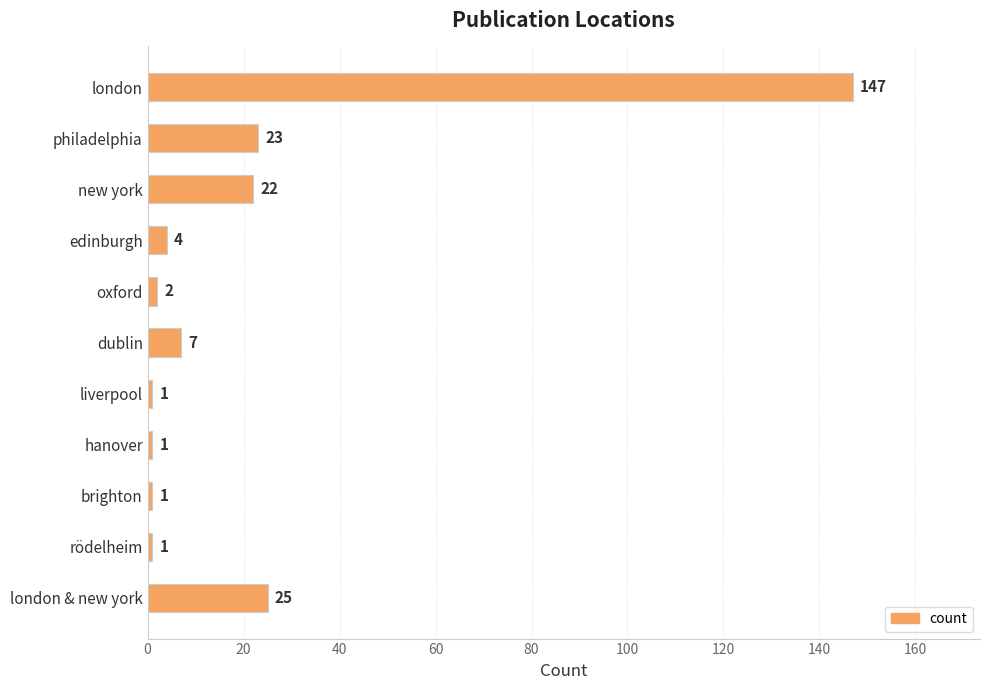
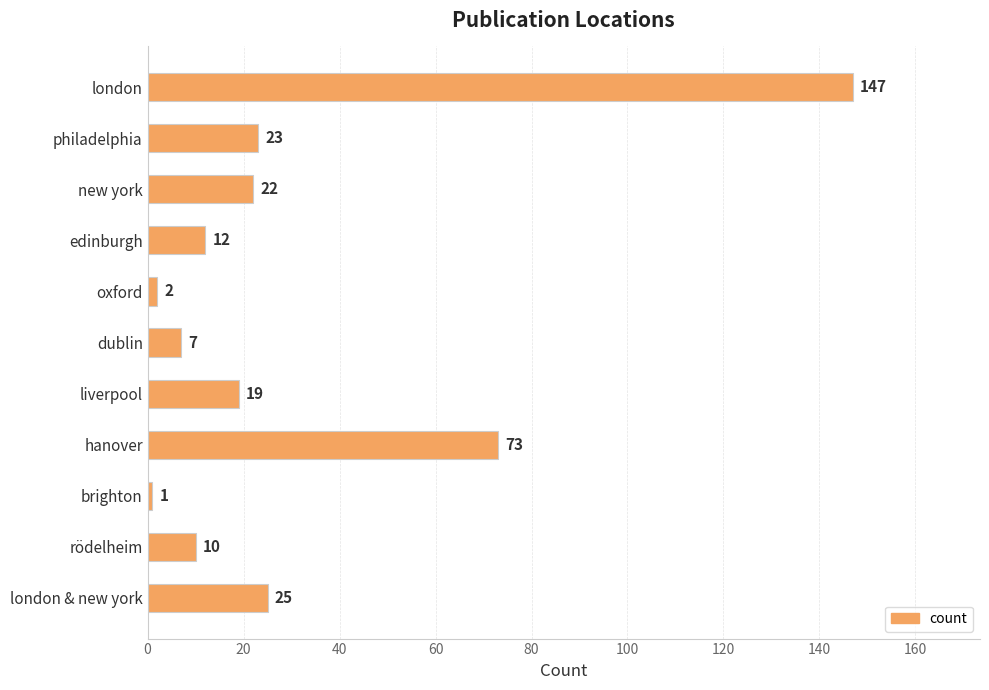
edinburgh: 4 -> 12
liverpool: 1 -> 19
hanover: 1 -> 73
rödelheim: 1 -> 10
